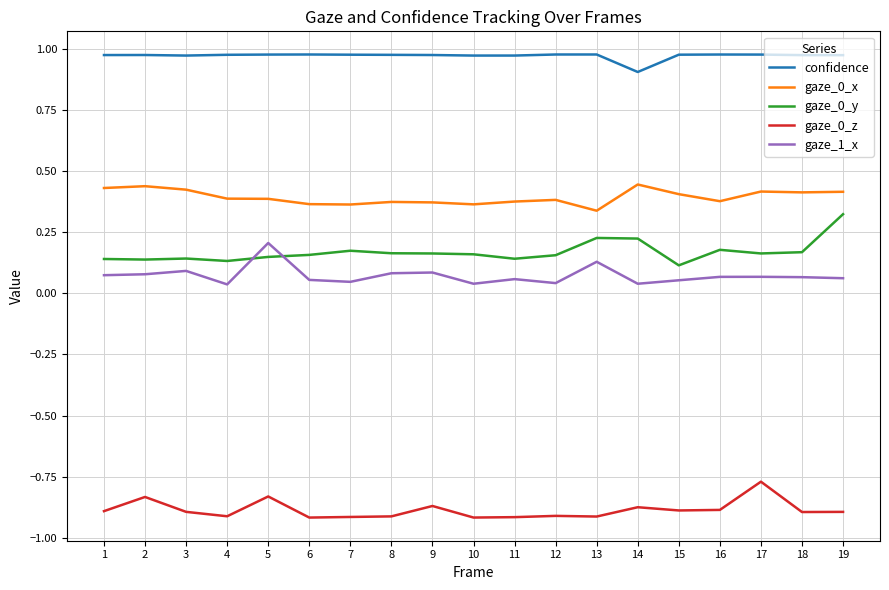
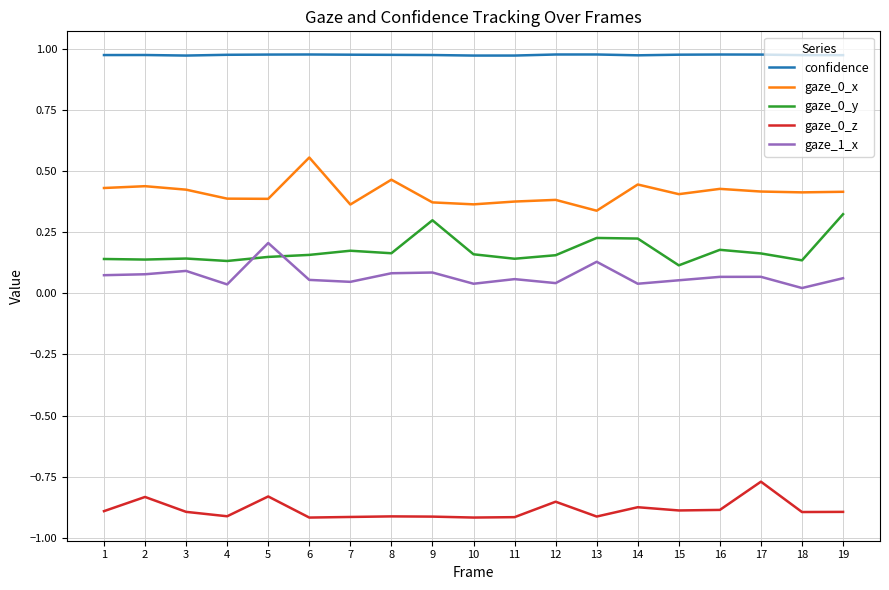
gaze_0_x, 6: 0.37 -> 0.56
gaze_0_x, 8: 0.37 -> 0.47
gaze_0_y, 9: 0.16 -> 0.30
gaze_0_z, 9: -0.87 -> -0.91
gaze_0_z, 12: -0.91 -> -0.85
confidence, 14: 0.91 -> 0.97
gaze_0_x, 16: 0.38 -> 0.43
gaze_0_y, 18: 0.17 -> 0.14
gaze_1_x, 18: 0.07 -> 0.02
